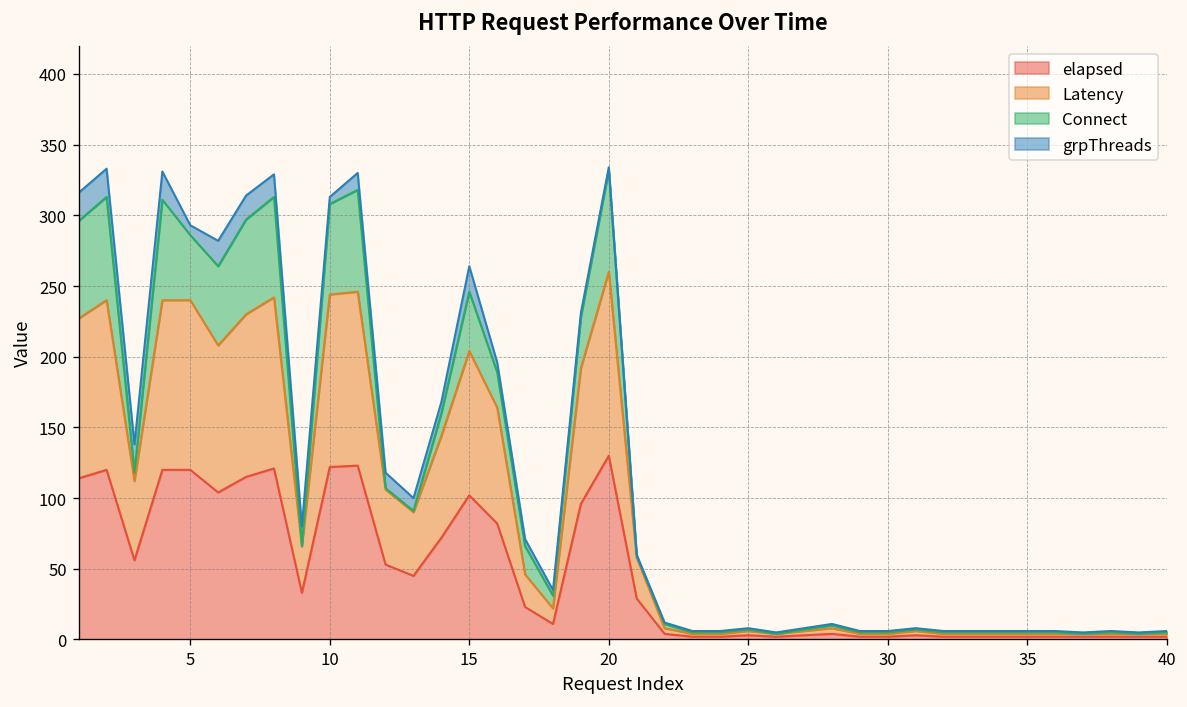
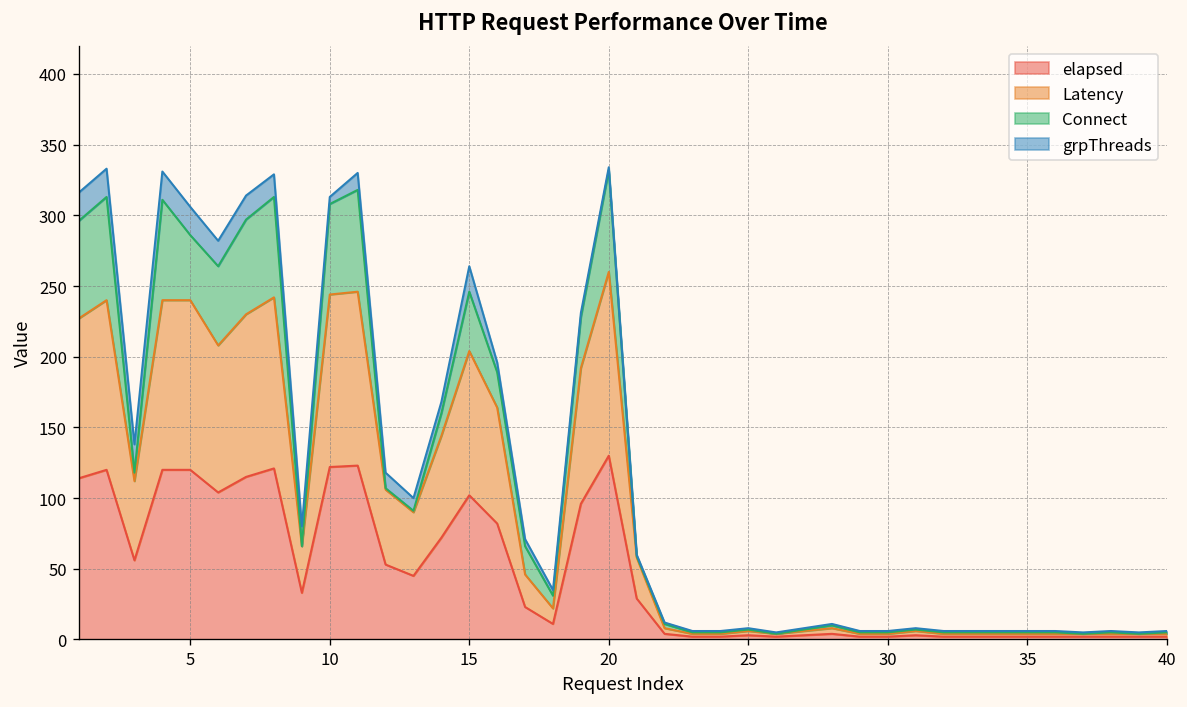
grpThreads, 5: 7 -> 20
